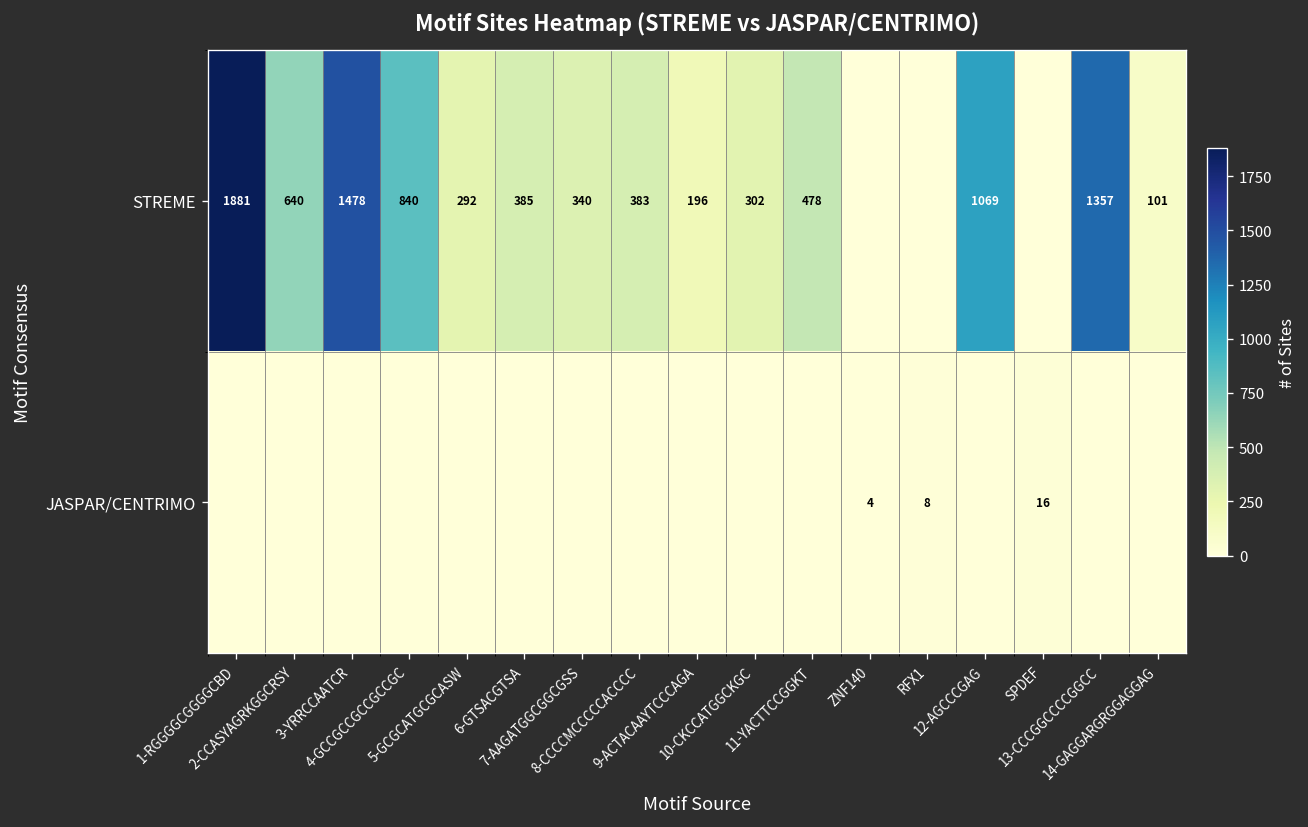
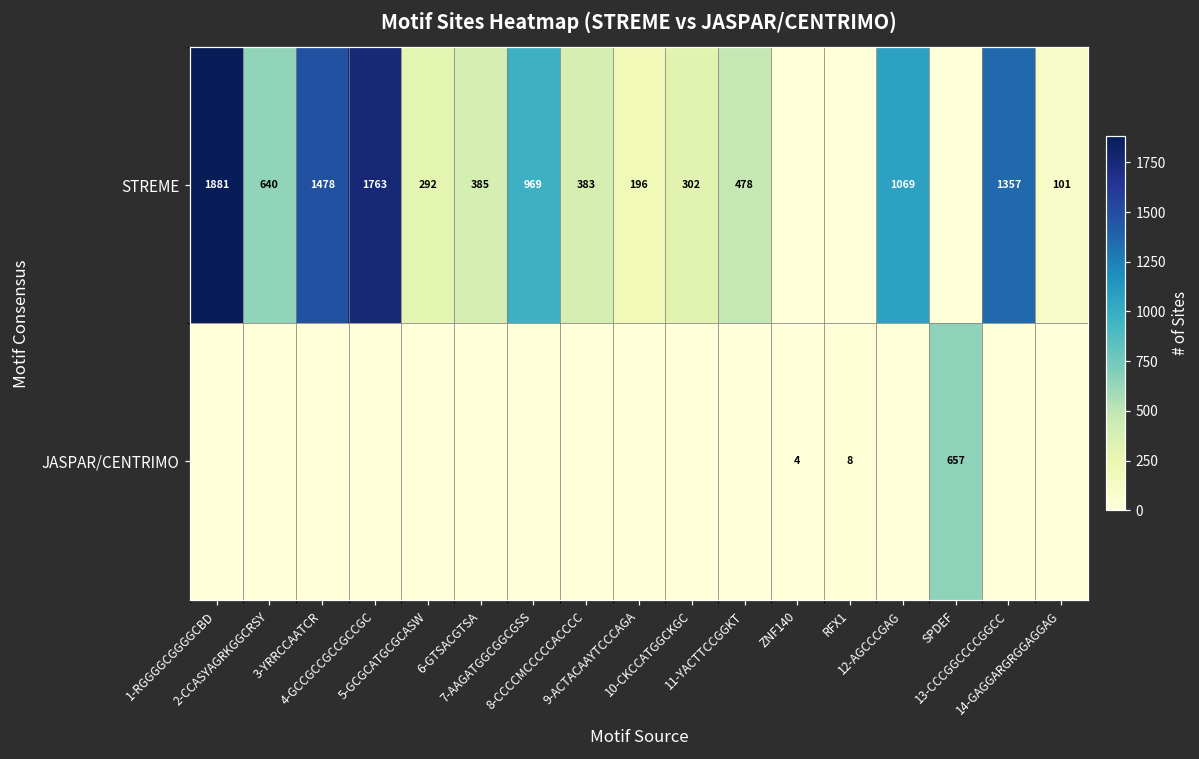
STREME, 4-GCCGCCGCCGCCGC: 840 -> 1763
STREME, 7-AAGATGGCGGCGSS: 340 -> 969
JASPAR/CENTRIMO, SPDEF: 16 -> 657
